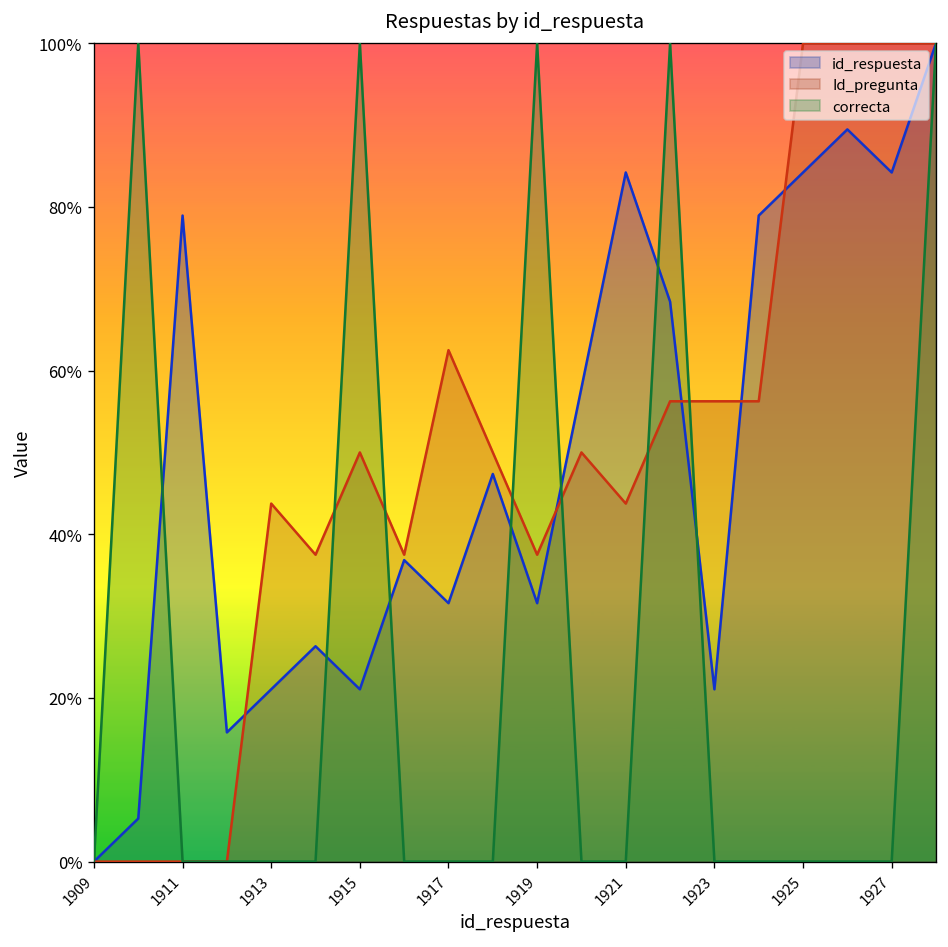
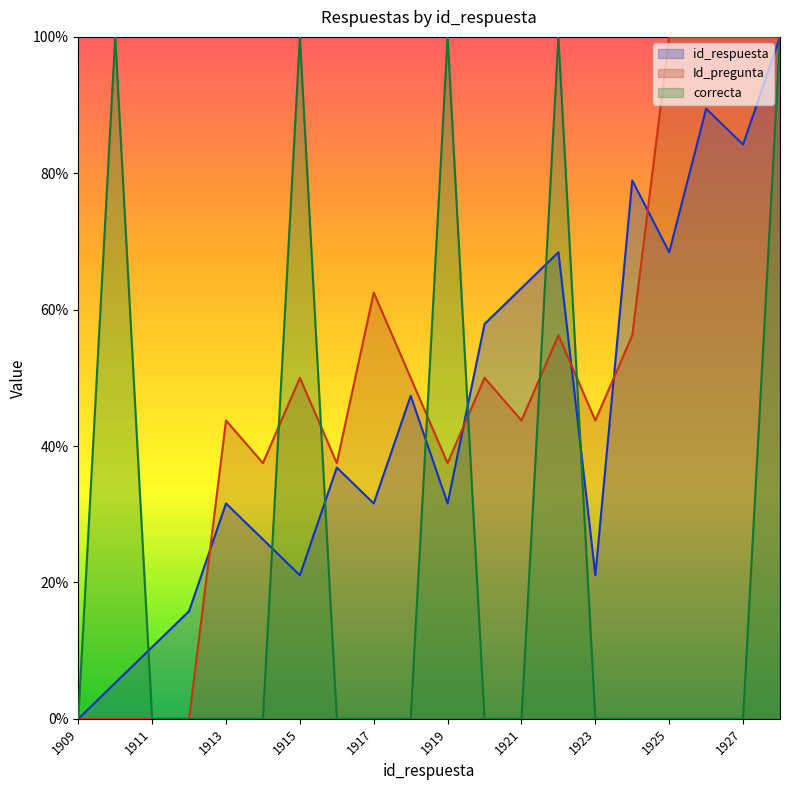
id_respuesta, 1911: 79% -> 11%
id_respuesta, 1913: 21% -> 32%
id_respuesta, 1921: 84% -> 63%
Id_pregunta, 1923: 56% -> 44%
id_respuesta, 1925: 84% -> 68%
